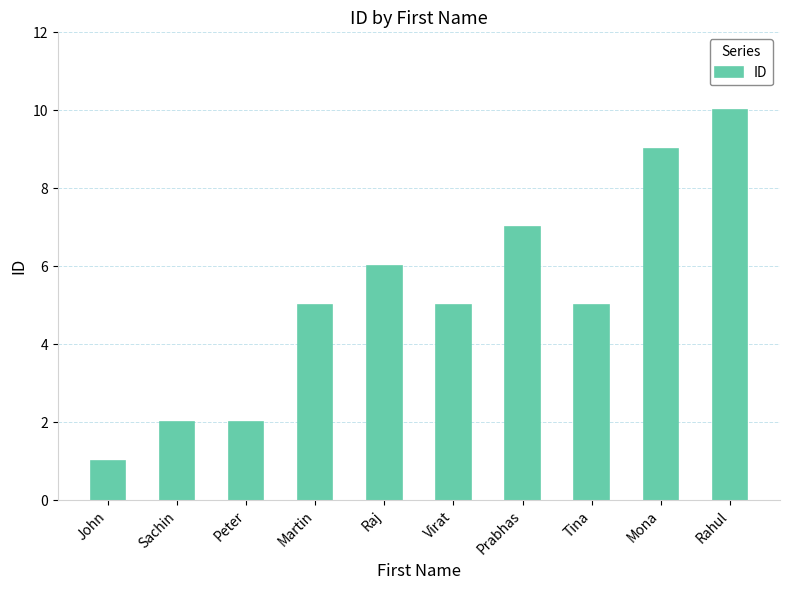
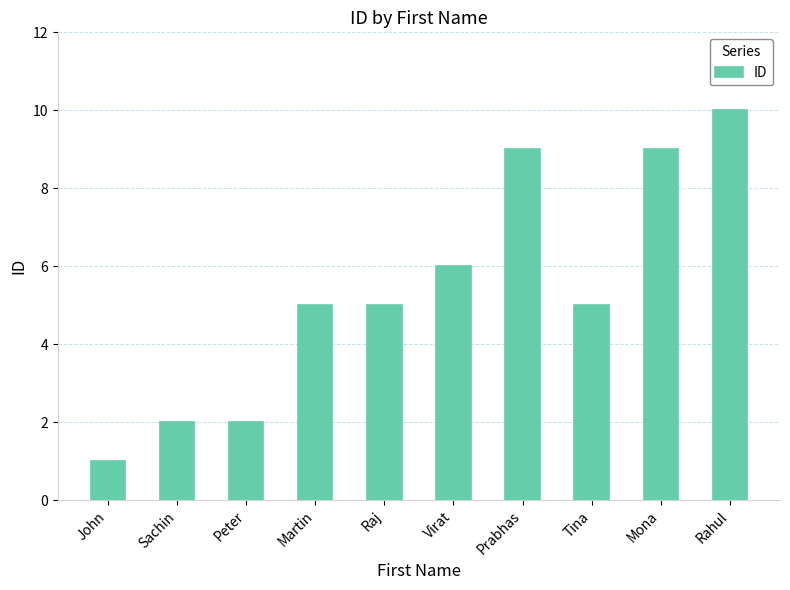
Raj: 6 -> 5
Virat: 5 -> 6
Prabhas: 7 -> 9
